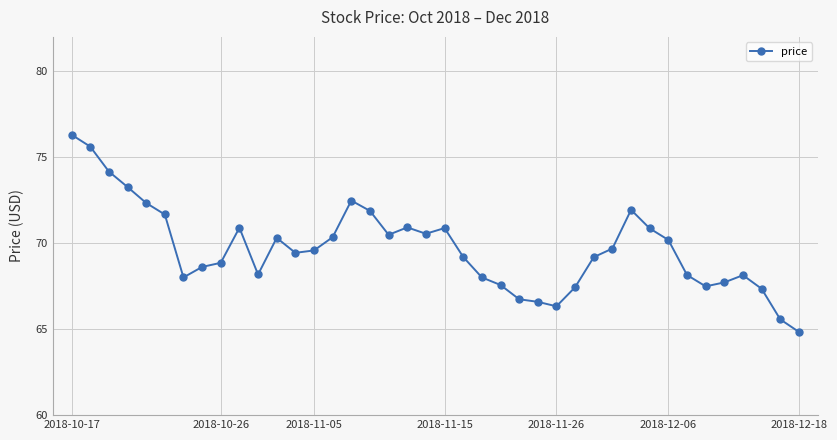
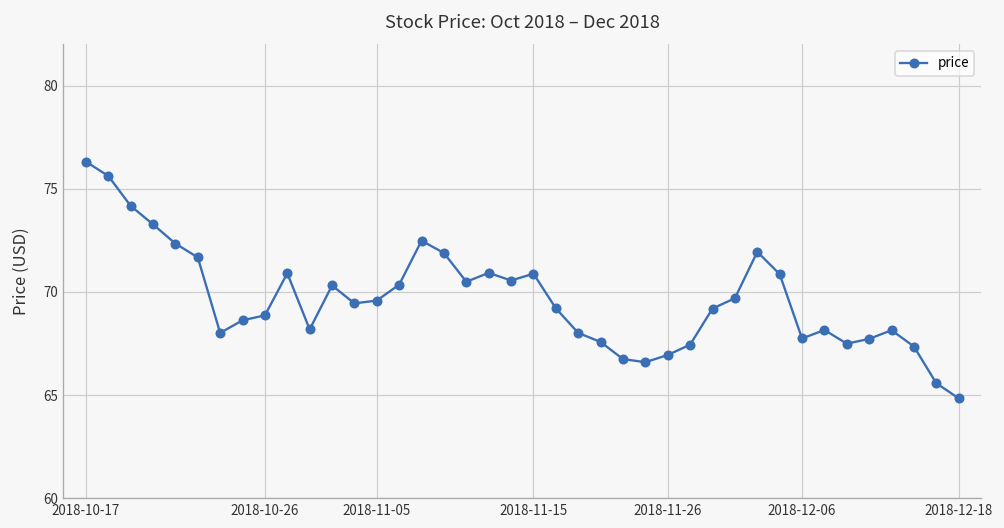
2018-11-26: 66.3 -> 66.9
2018-12-06: 70.2 -> 67.7
